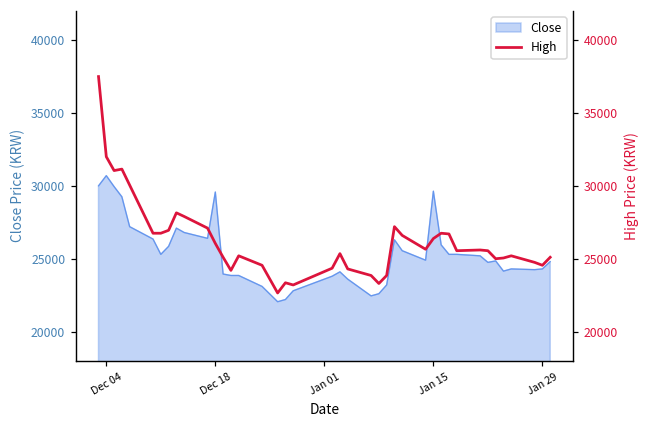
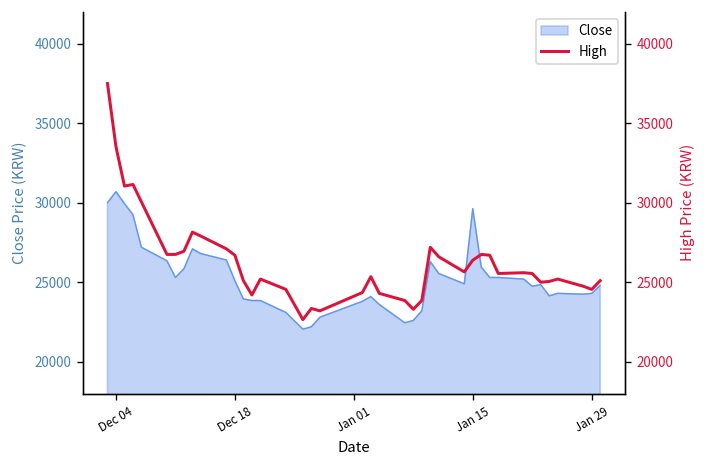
Close, Dec 18: 29600 -> 25100
High, Dec 04: 32000 -> 33500
High, Dec 18: 26100 -> 26700
